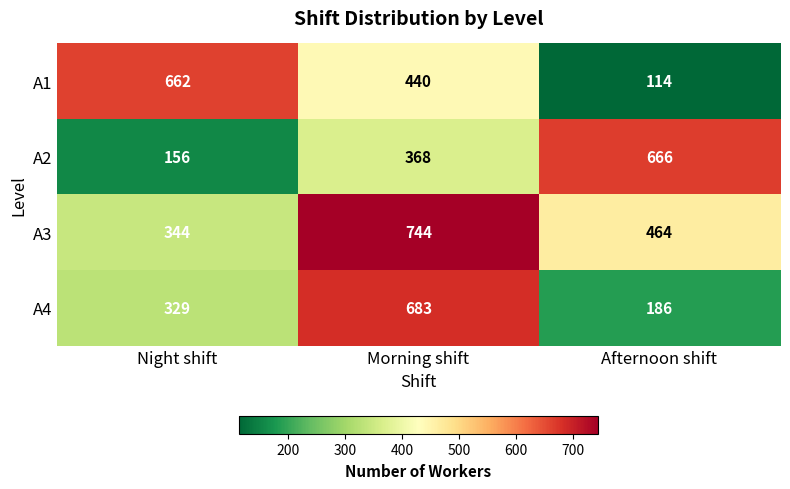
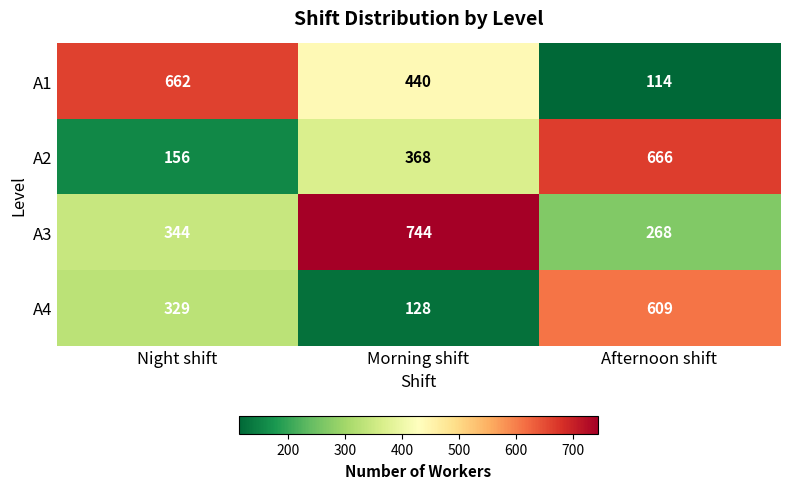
A3, Afternoon shift: 464 -> 268
A4, Morning shift: 683 -> 128
A4, Afternoon shift: 186 -> 609
